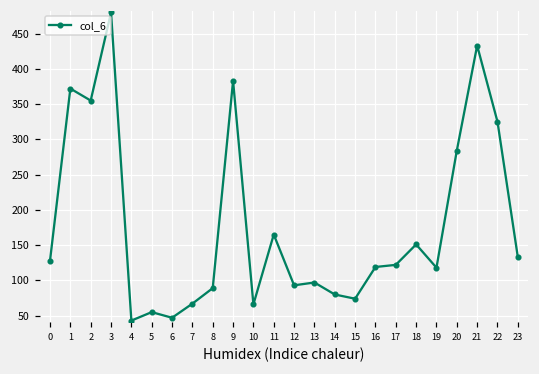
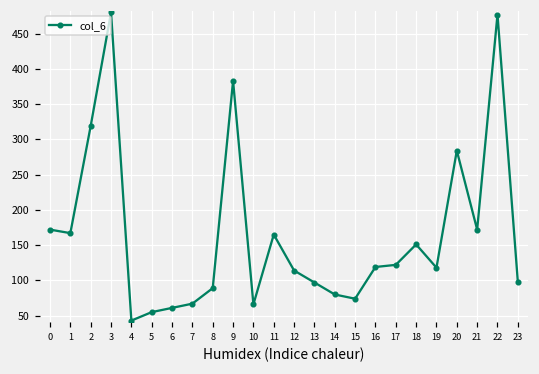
0: 130 -> 170
1: 370 -> 170
2: 360 -> 320
6: 50 -> 60
12: 90 -> 110
21: 430 -> 170
22: 330 -> 480
23: 130 -> 100
